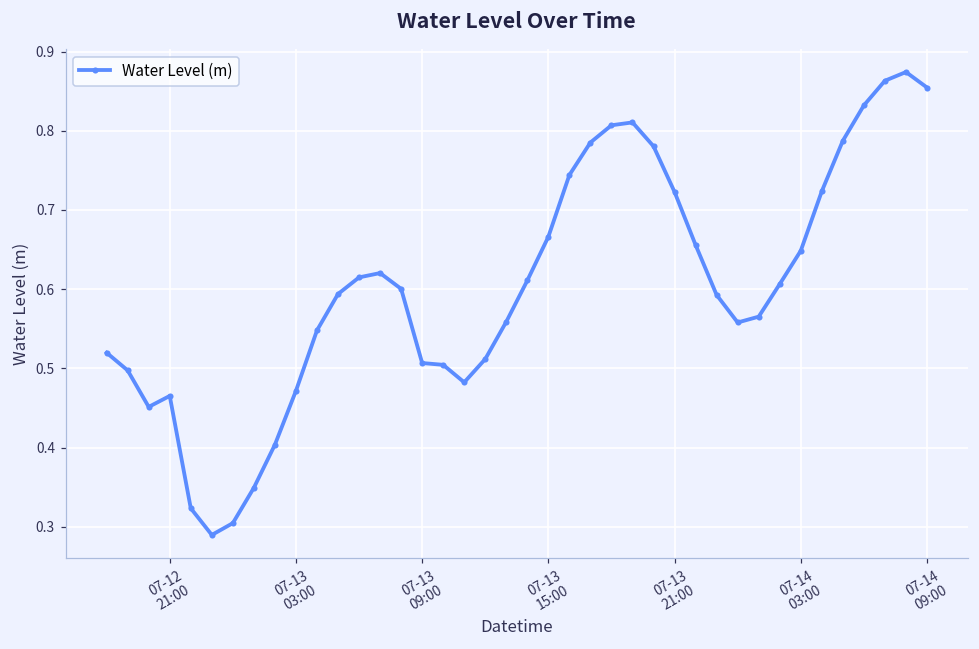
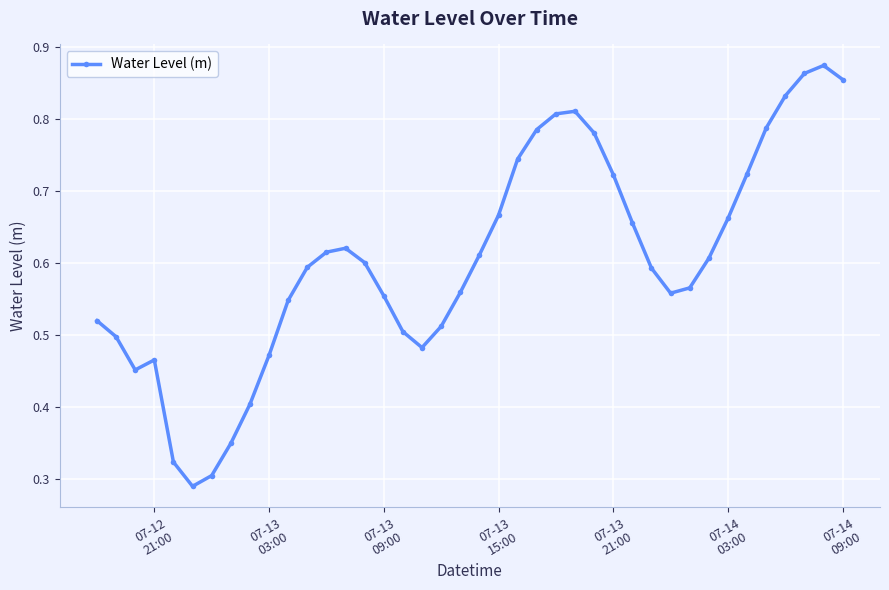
07-13 09:00: 0.51 -> 0.55
07-14 03:00: 0.65 -> 0.66
